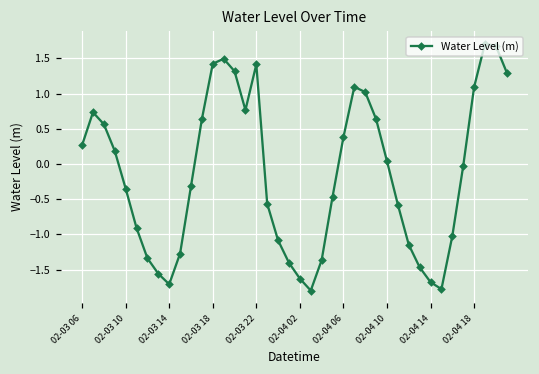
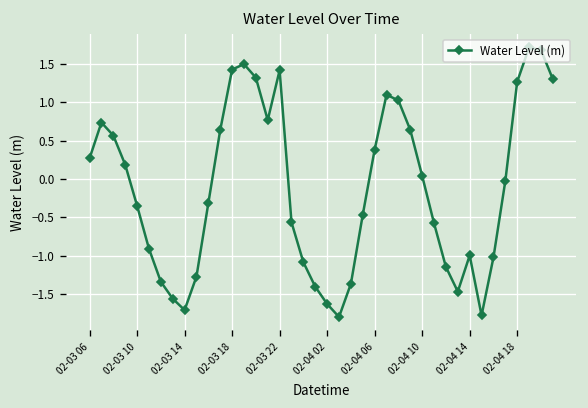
02-04 14: -1.7 -> -1.0
02-04 18: 1.1 -> 1.3
